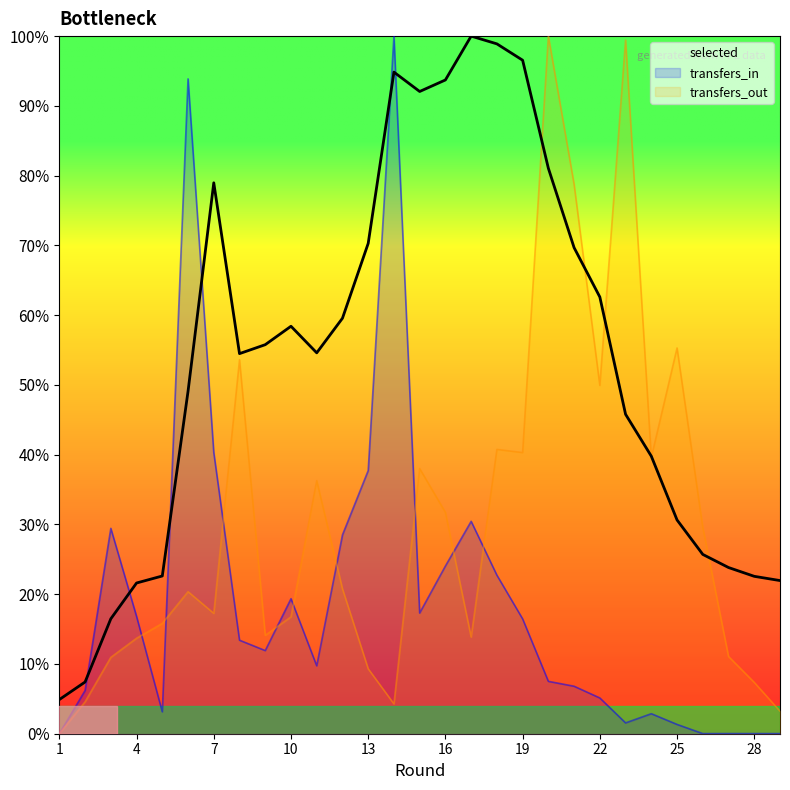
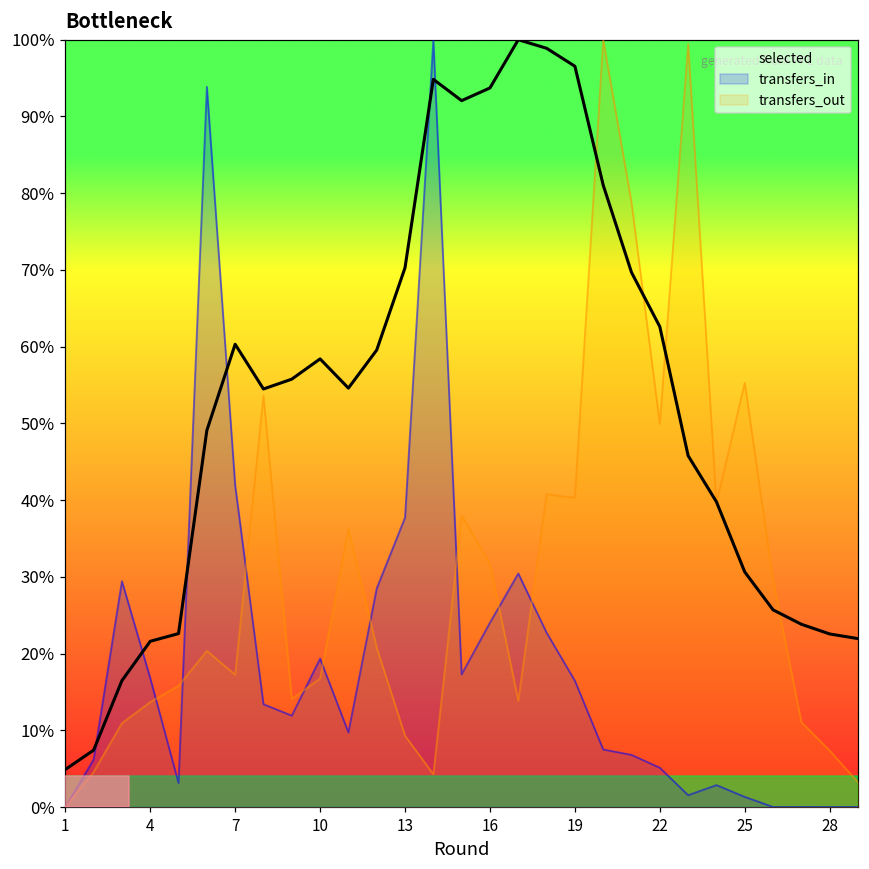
selected, 7: 79% -> 60%
transfers_in, 7: 40% -> 42%
